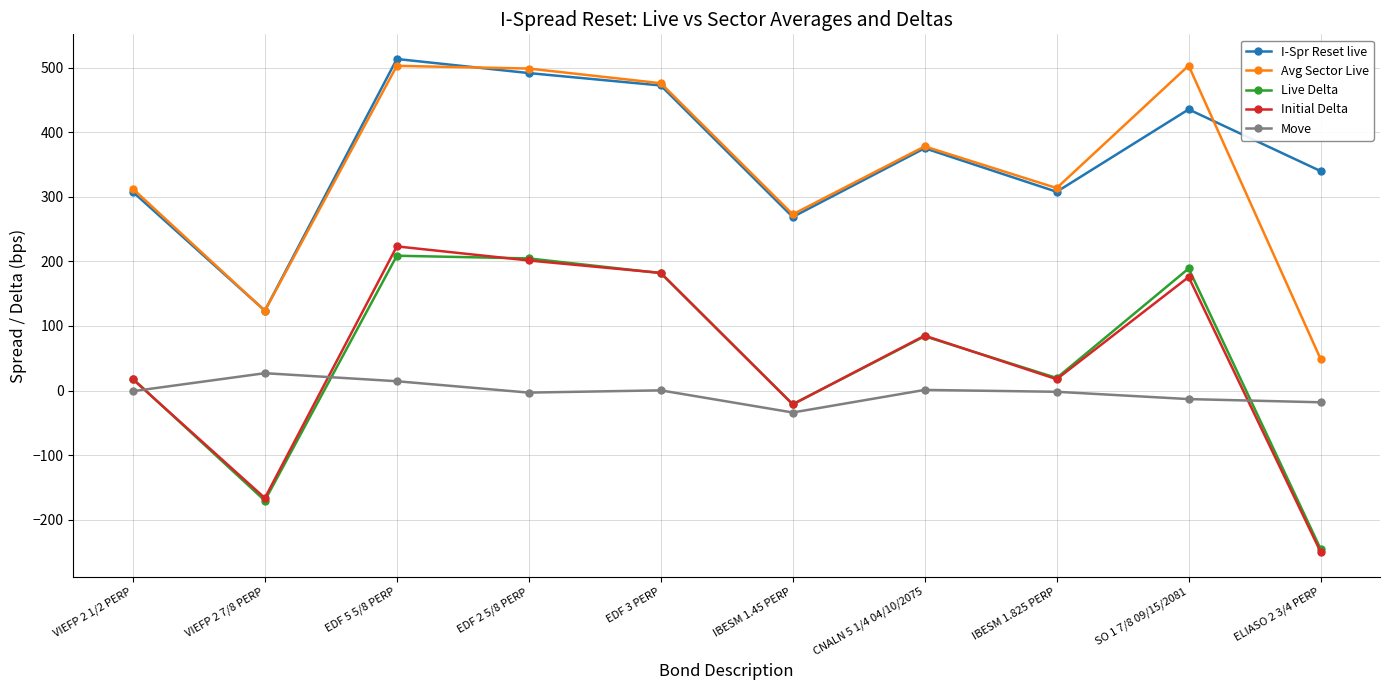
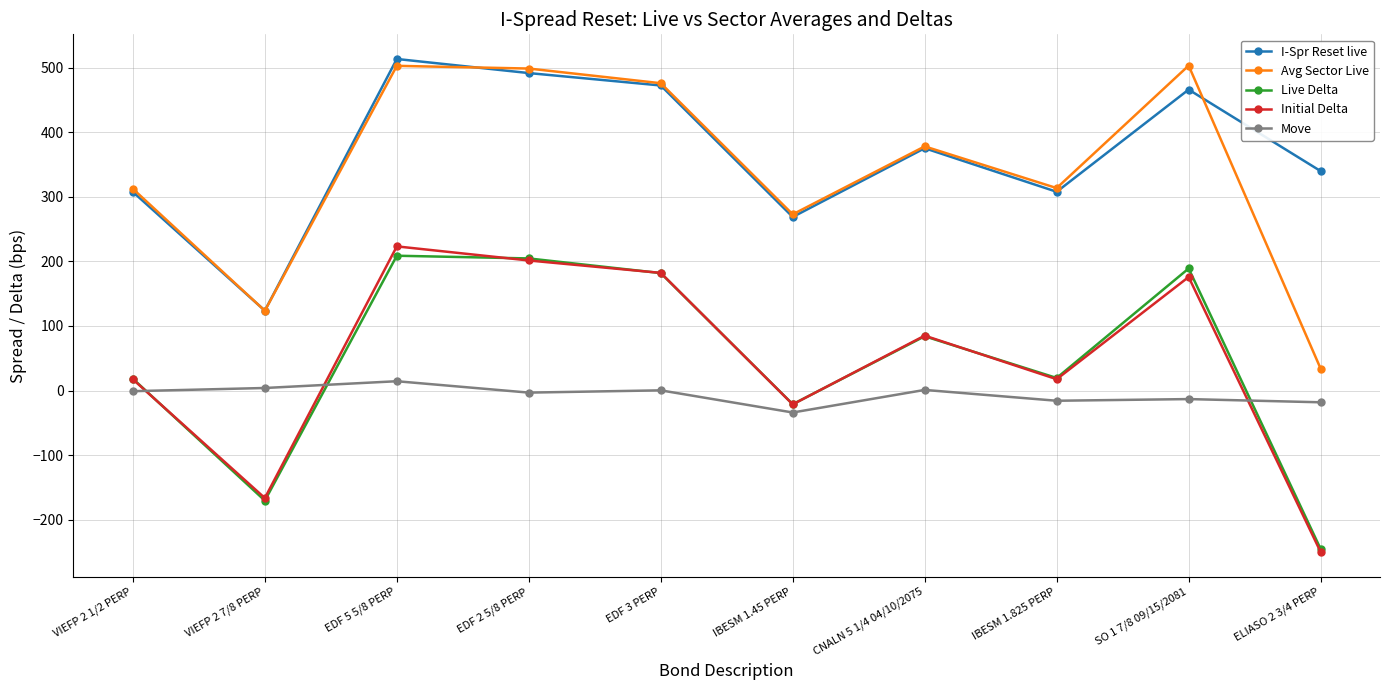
Move, VIEFP 2 7/8 PERP: 30 -> 0
Move, IBESM 1.825 PERP: 0 -> -20
I-Spr Reset live, SO 1 7/8 09/15/2081: 440 -> 470
Avg Sector Live, ELIASO 2 3/4 PERP: 50 -> 30
